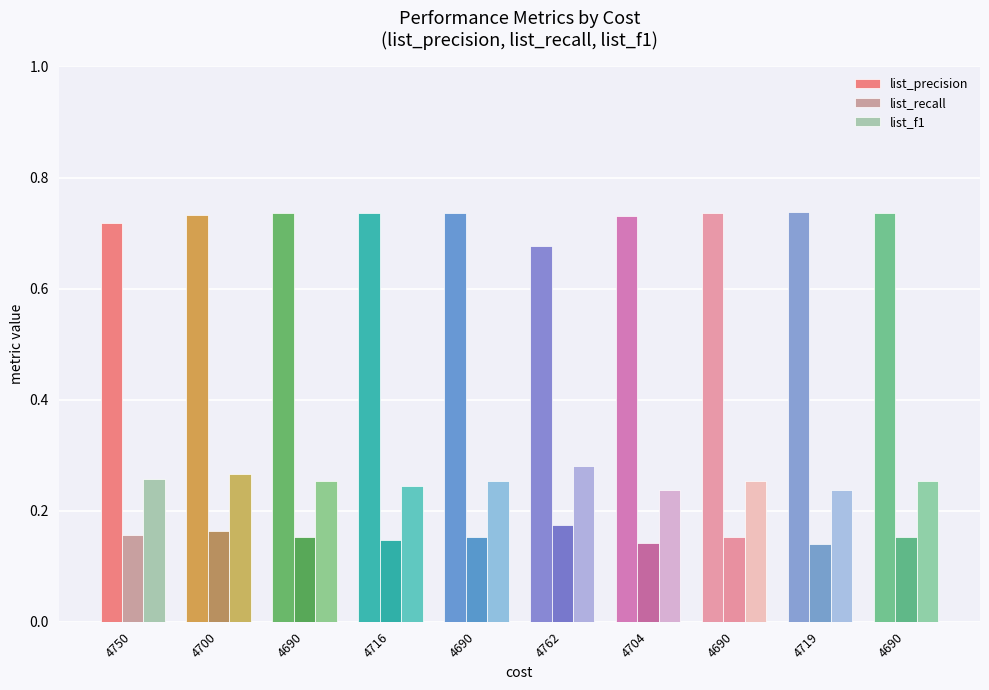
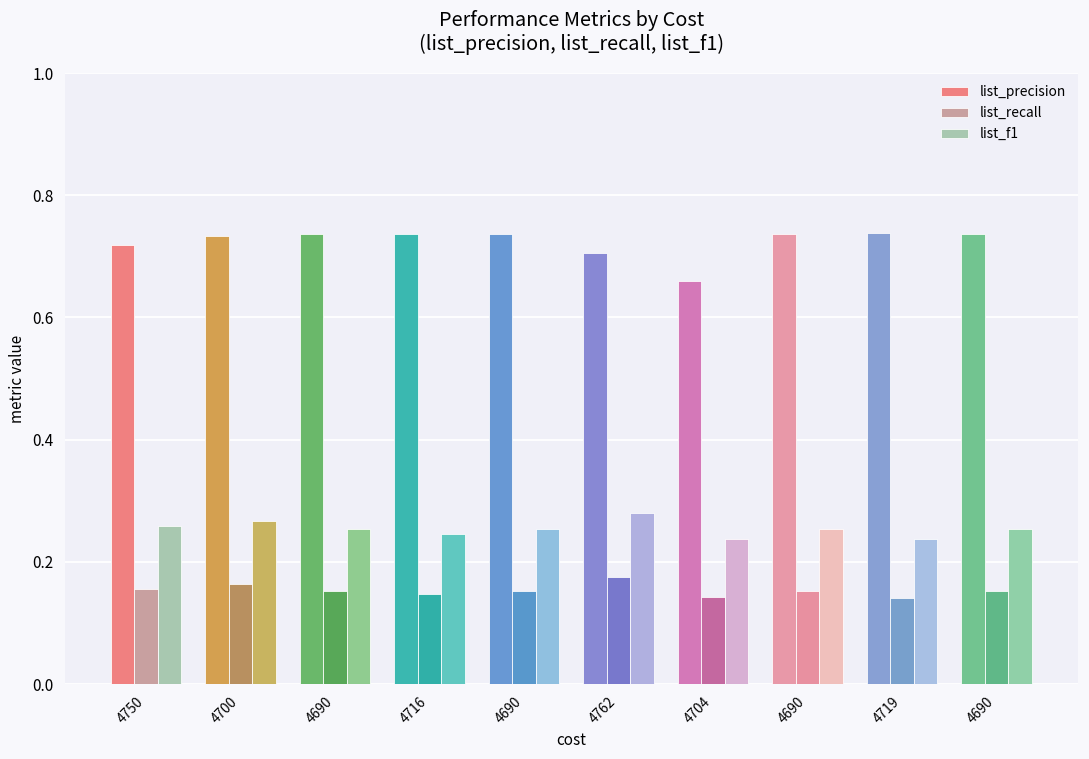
list_precision, 4762: 0.68 -> 0.71
list_precision, 4704: 0.73 -> 0.66
